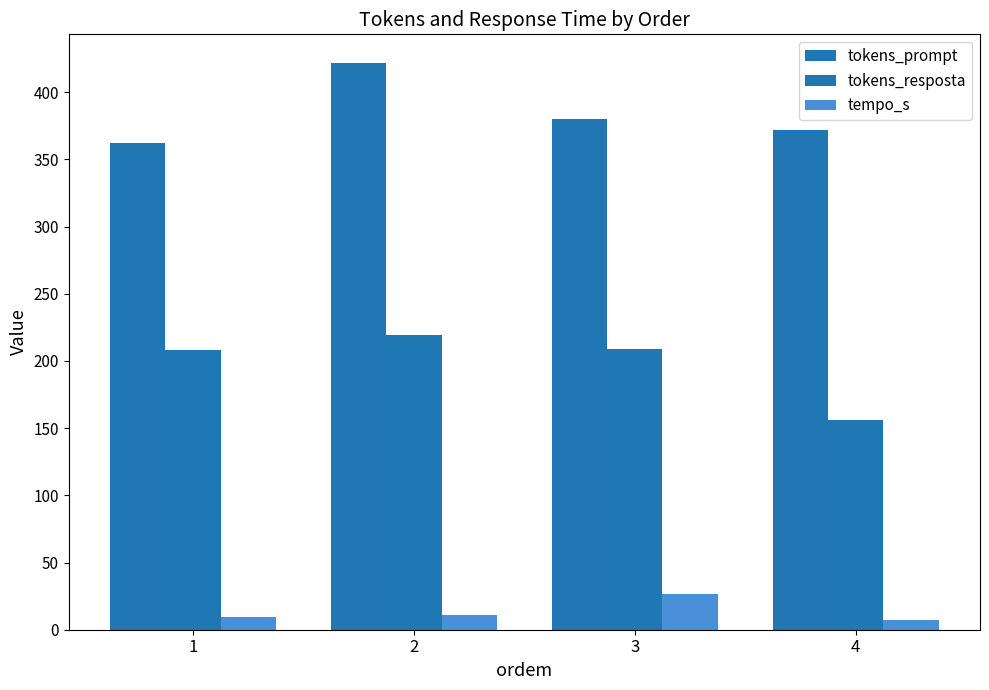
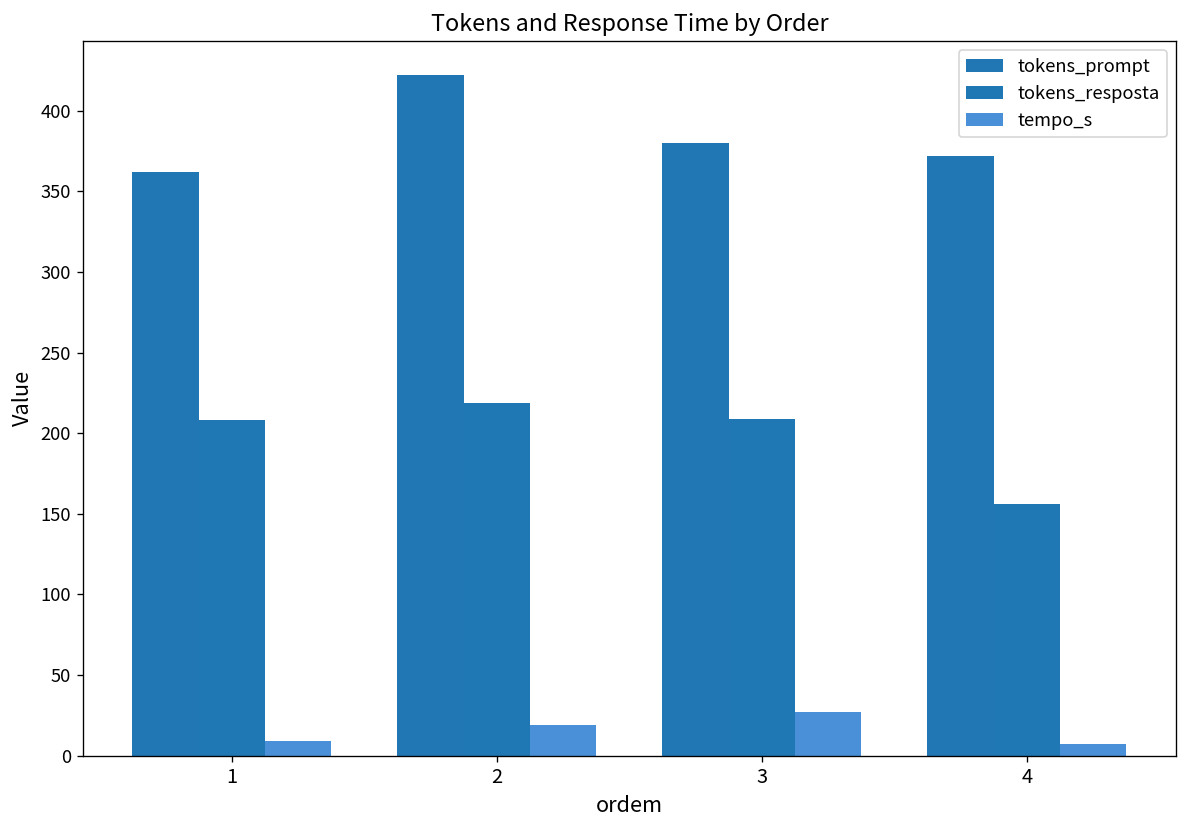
tempo_s, 2: 11 -> 19
